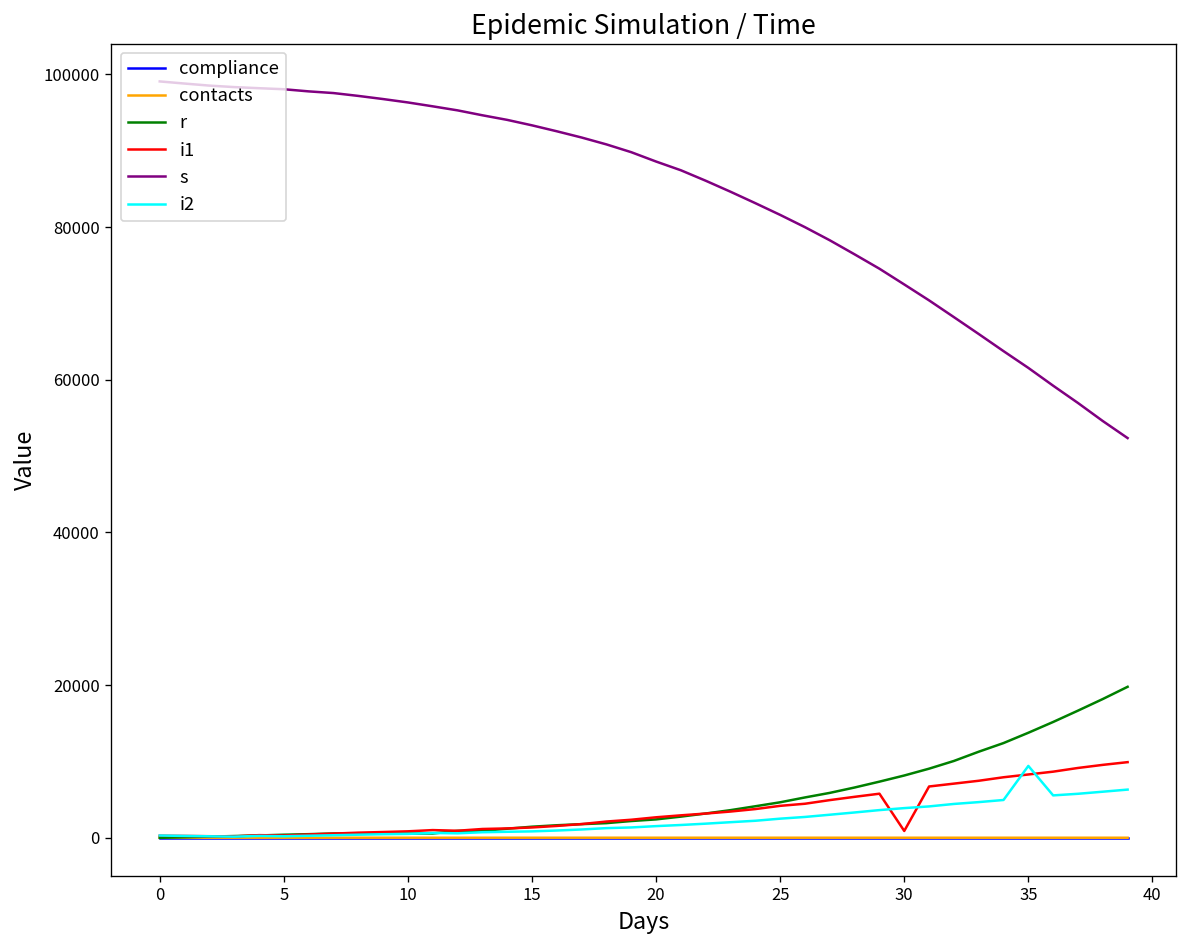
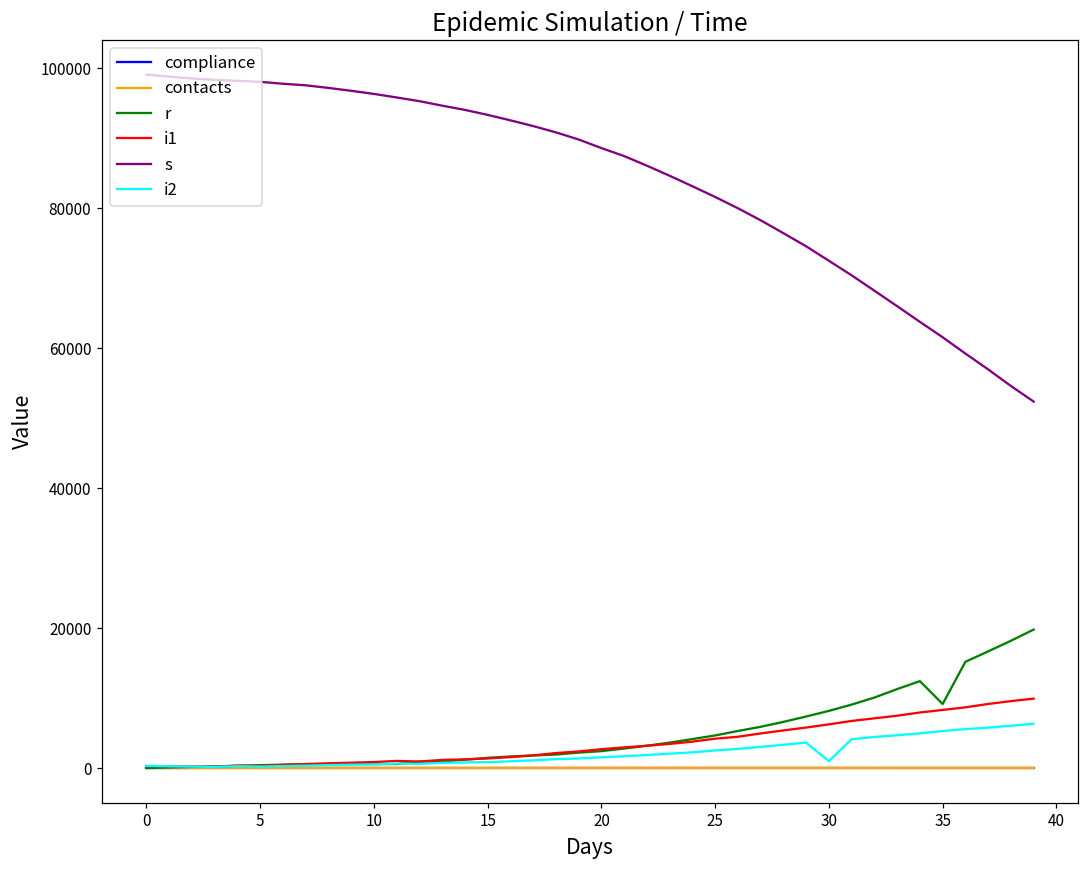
i1, 30: 1000 -> 6000
i2, 30: 4000 -> 1000
r, 35: 14000 -> 9000
i2, 35: 9000 -> 5000
